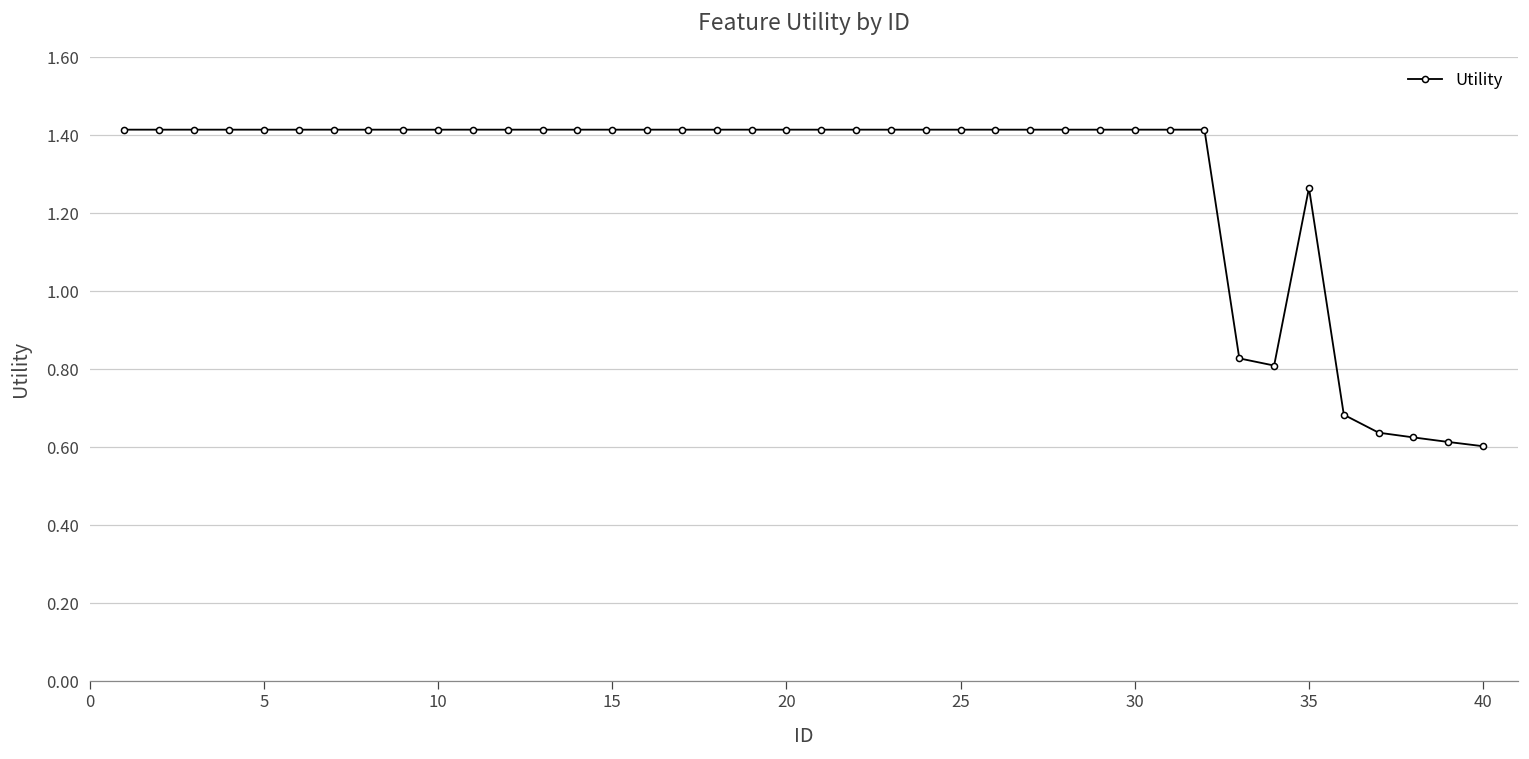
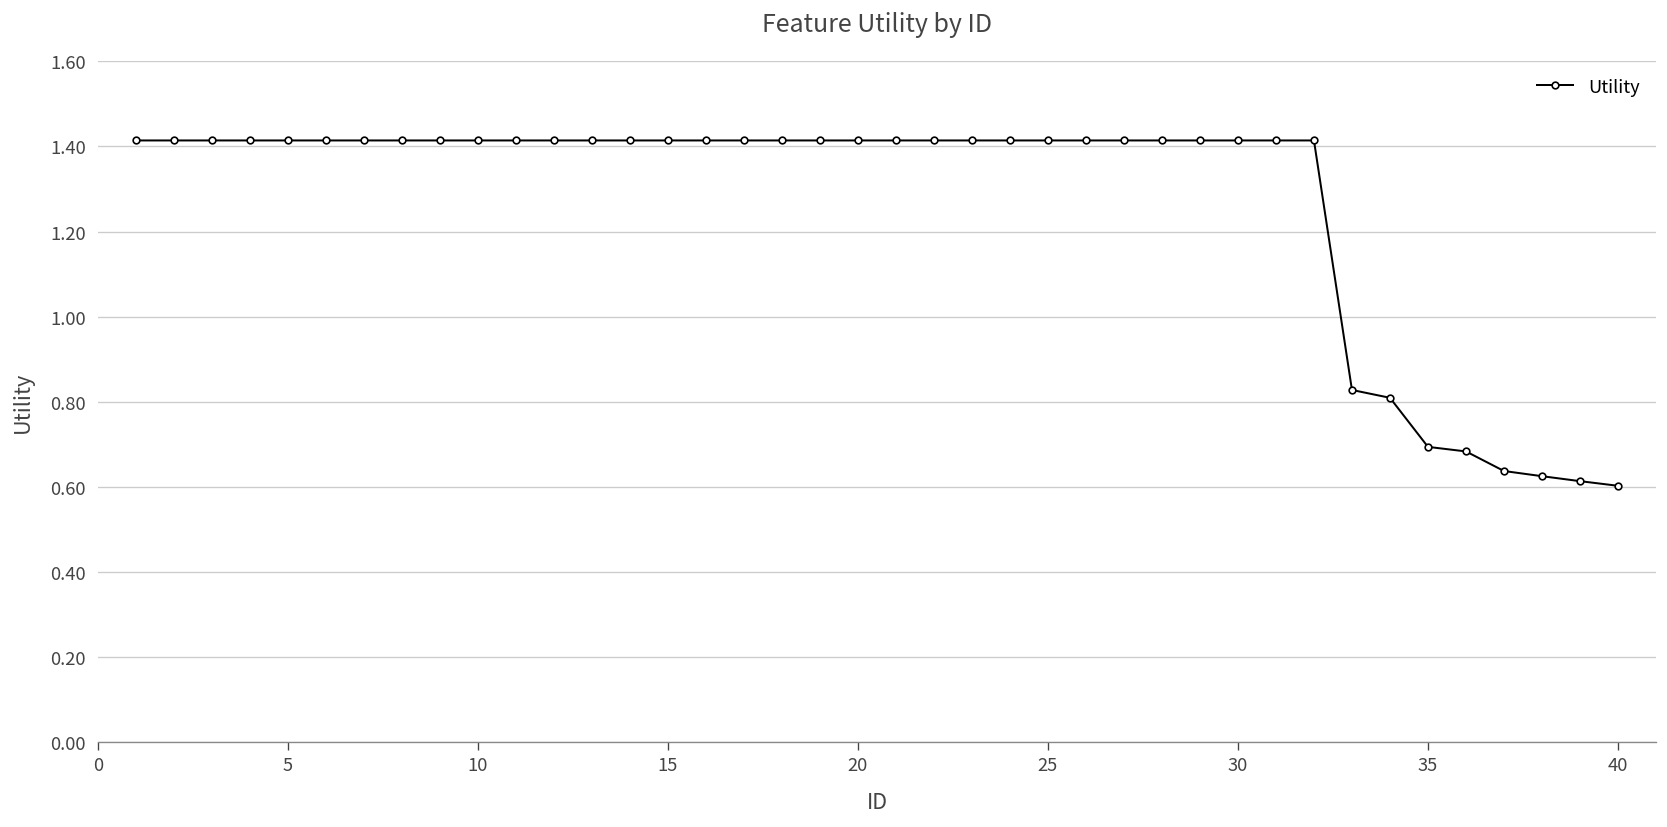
35: 1.26 -> 0.69
